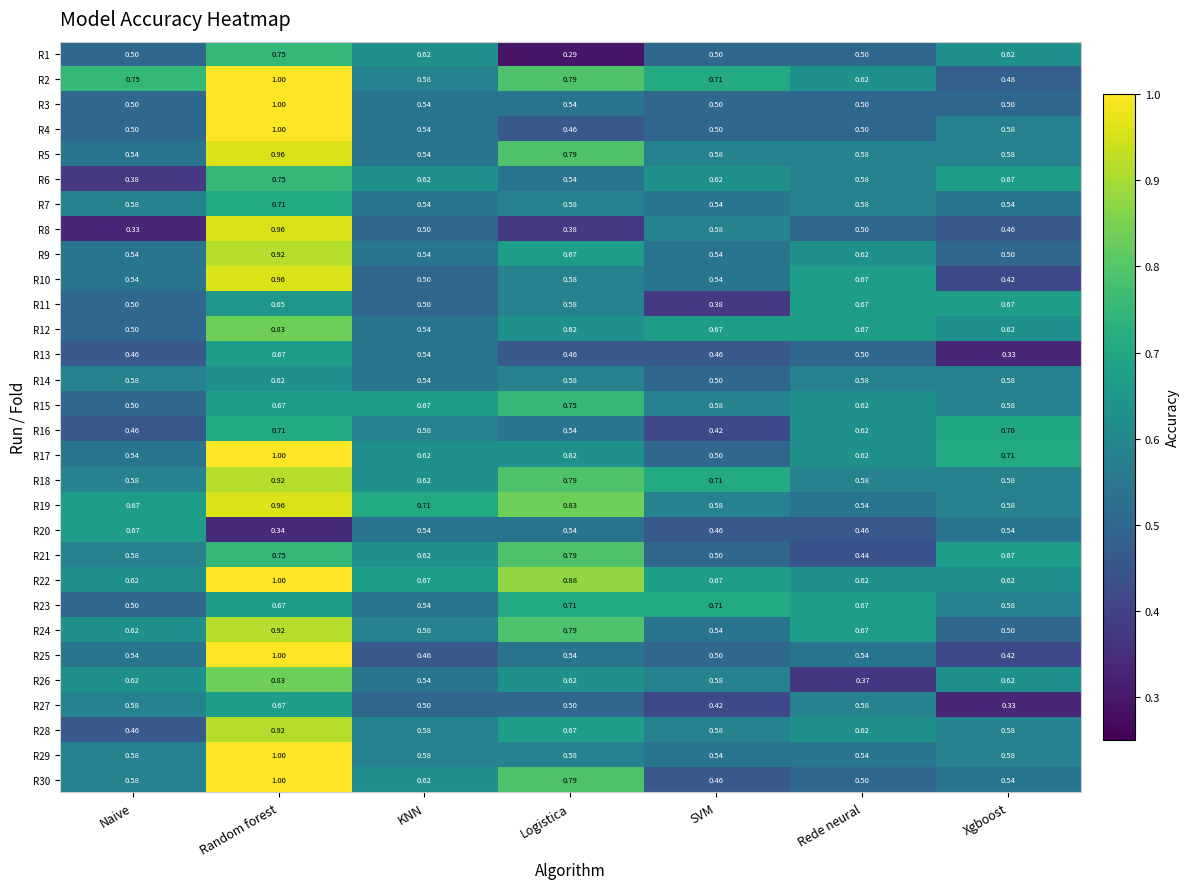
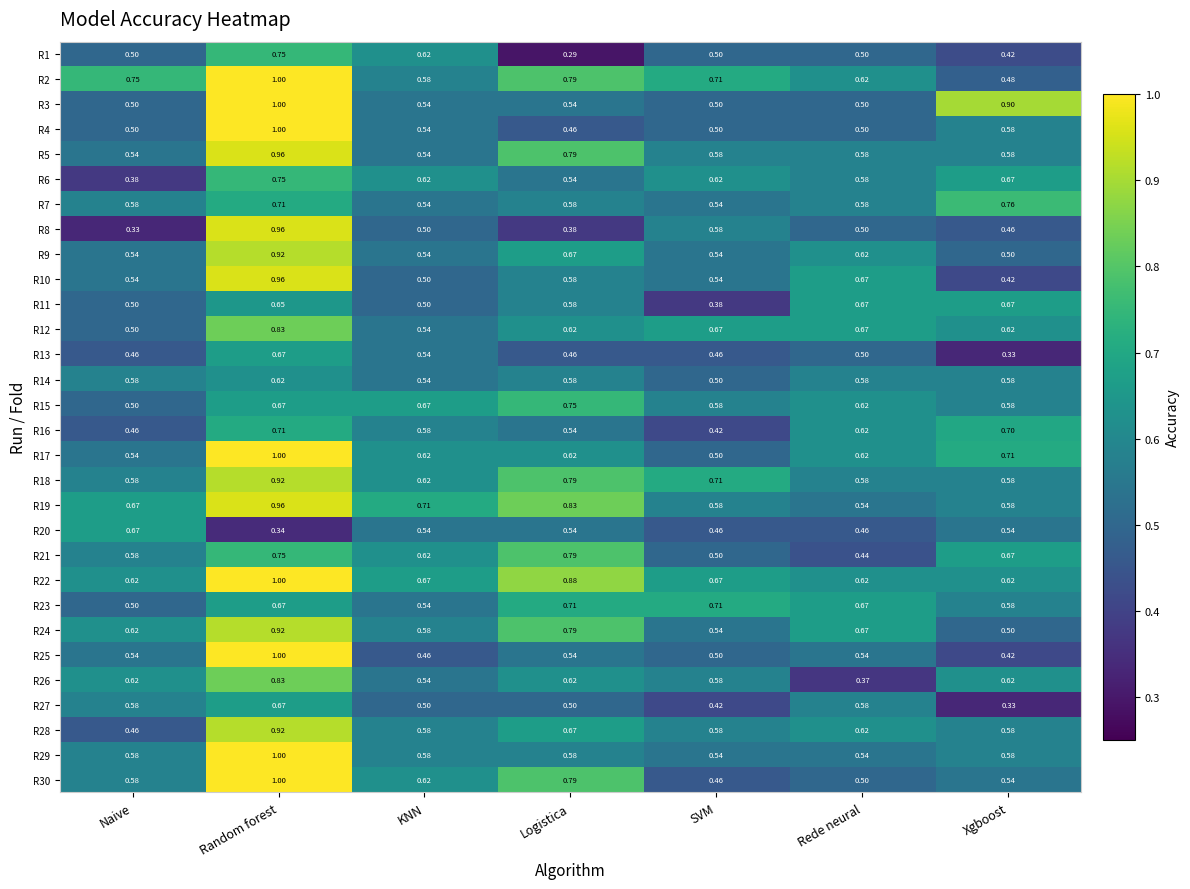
R1, Xgboost: 0.62 -> 0.42
R3, Xgboost: 0.50 -> 0.90
R7, Xgboost: 0.54 -> 0.76
